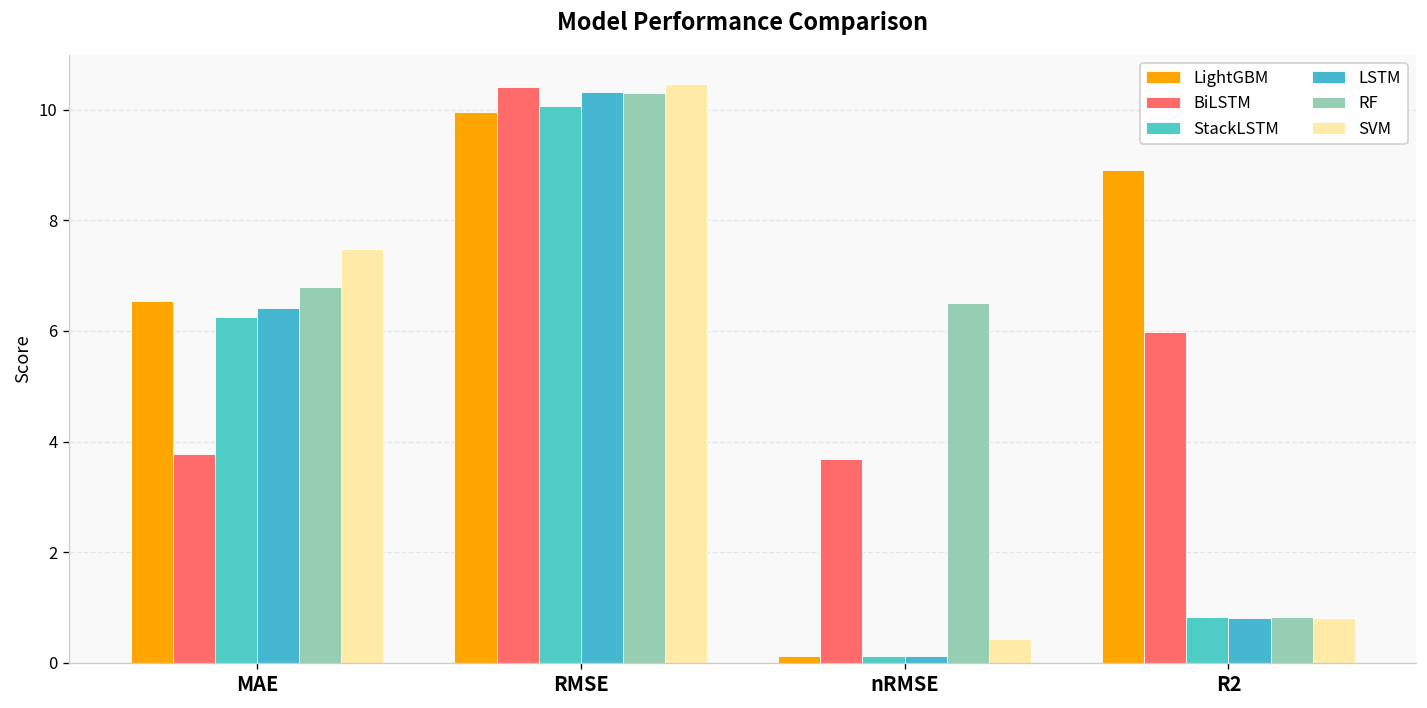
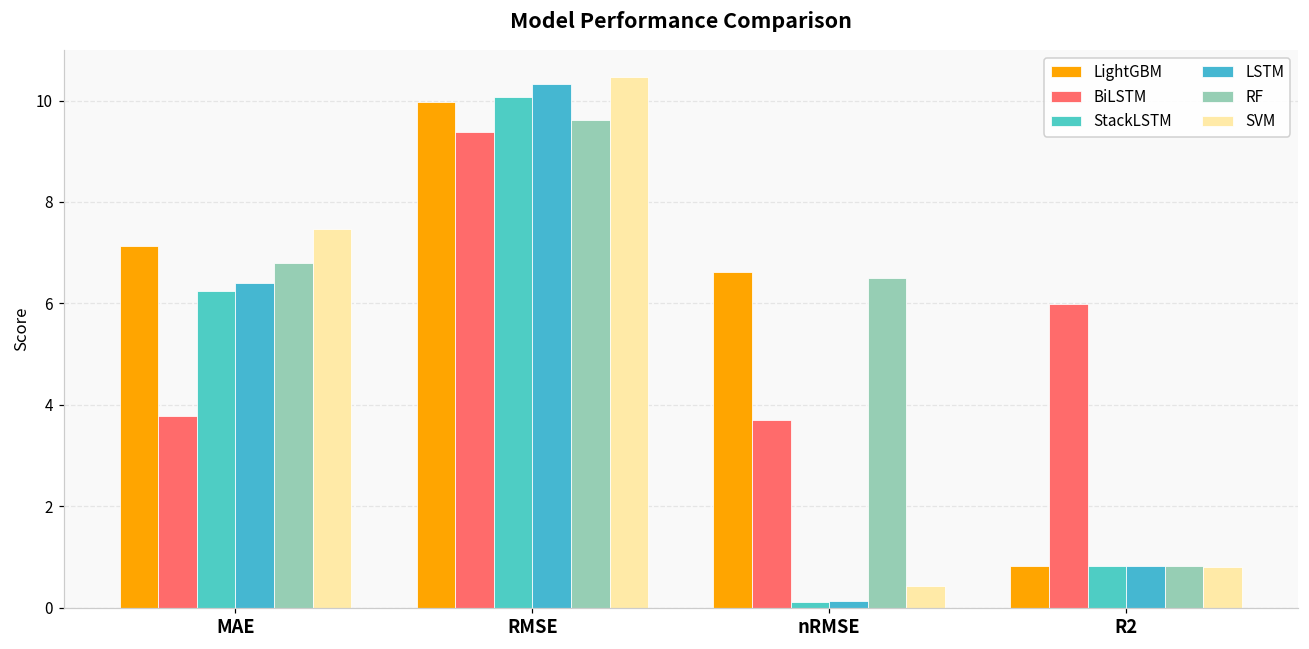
LightGBM, MAE: 6.5 -> 7.1
BiLSTM, RMSE: 10.4 -> 9.4
RF, RMSE: 10.3 -> 9.6
LightGBM, nRMSE: 0.1 -> 6.6
LightGBM, R2: 8.9 -> 0.8
